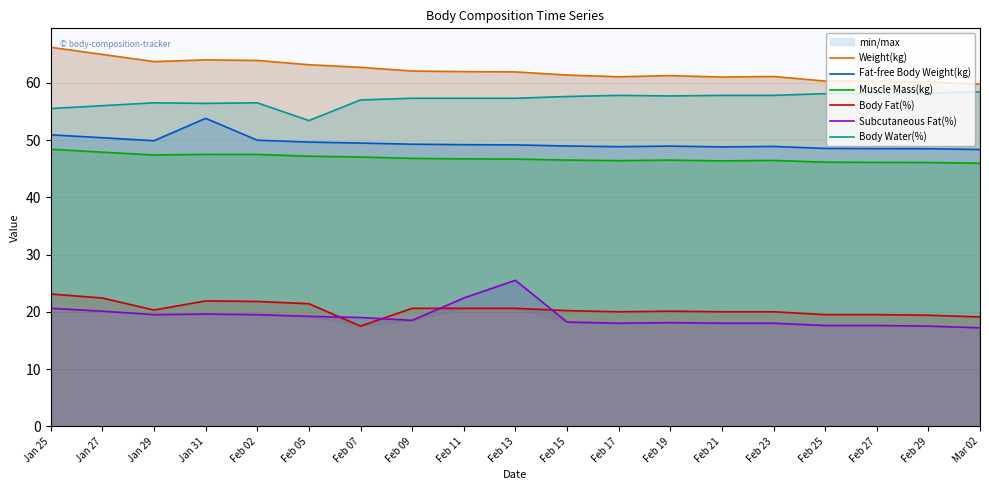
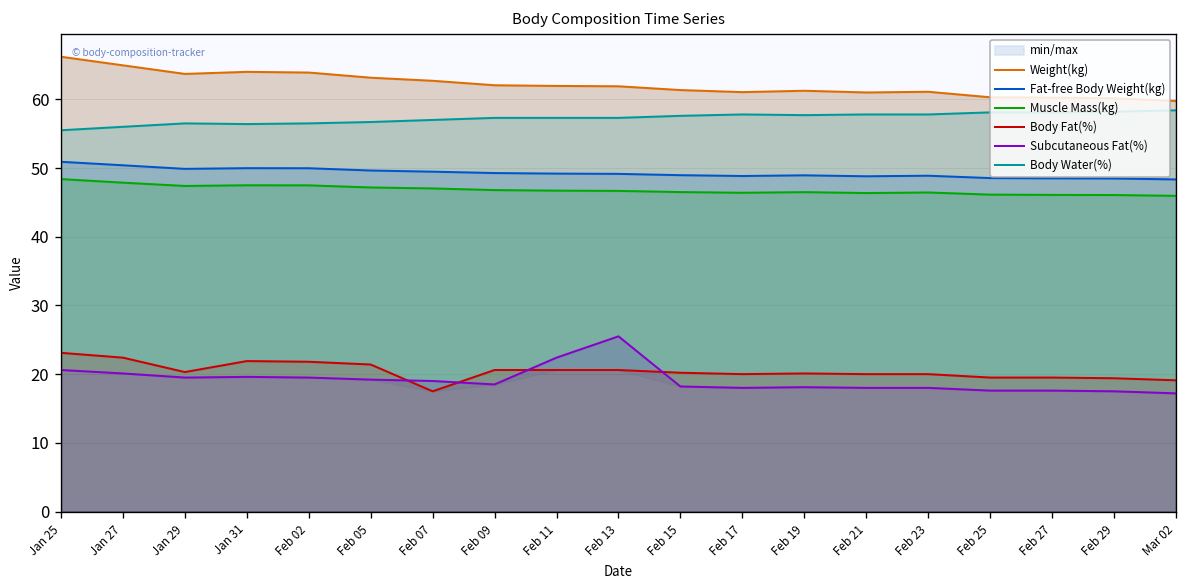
Fat-free Body Weight(kg), Jan 31: 54 -> 50
Body Water(%), Feb 05: 53 -> 57
